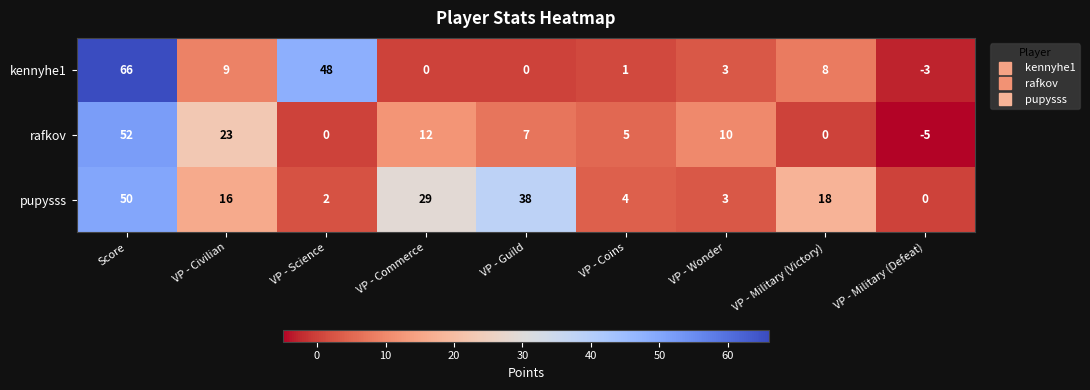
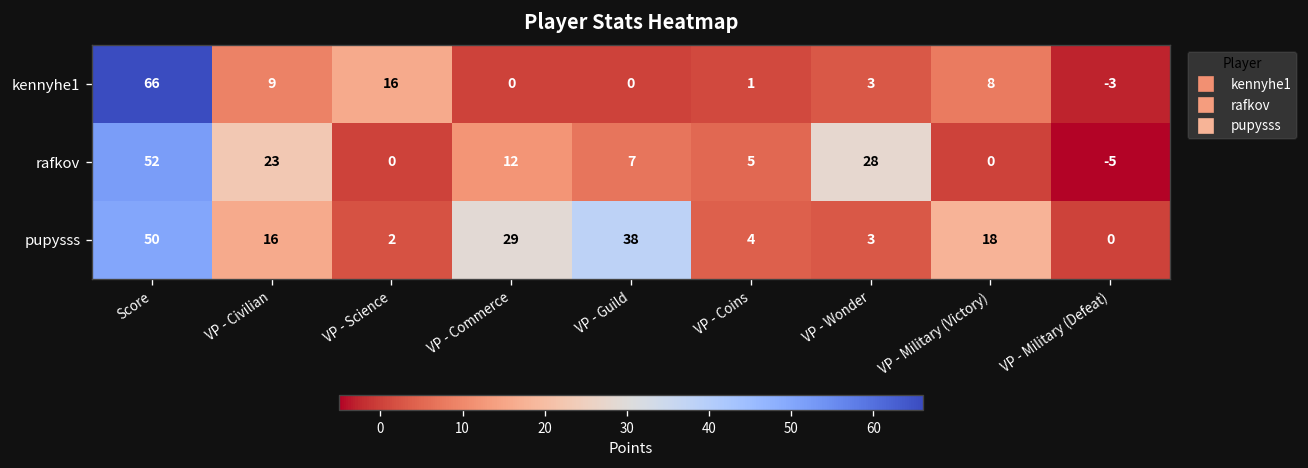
kennyhe1, VP - Science: 48 -> 16
rafkov, VP - Wonder: 10 -> 28
